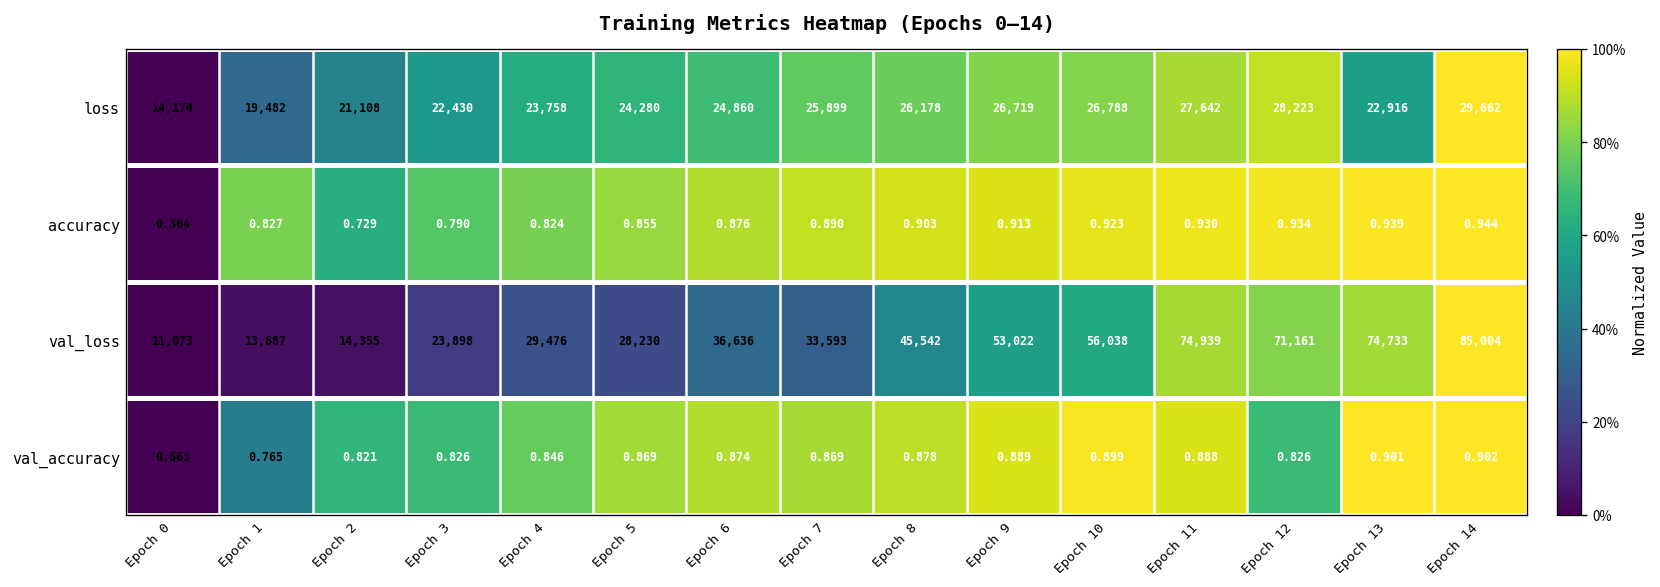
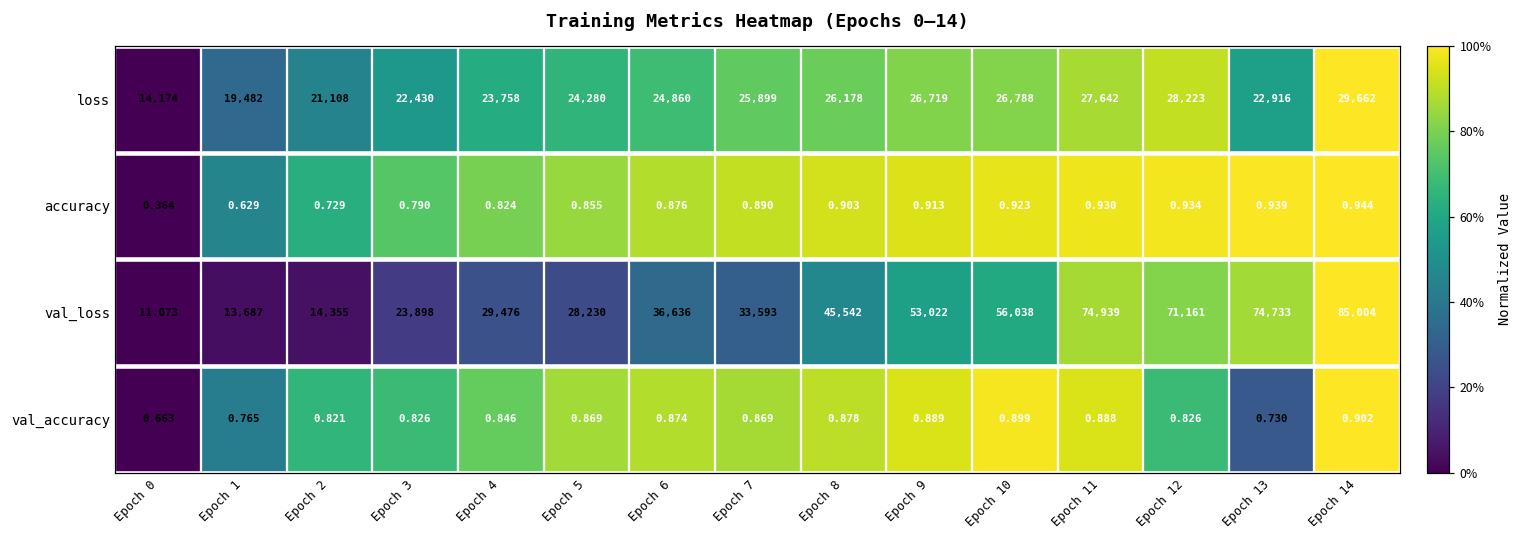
accuracy, Epoch 1: 0.827 -> 0.629
val_accuracy, Epoch 13: 0.901 -> 0.730
